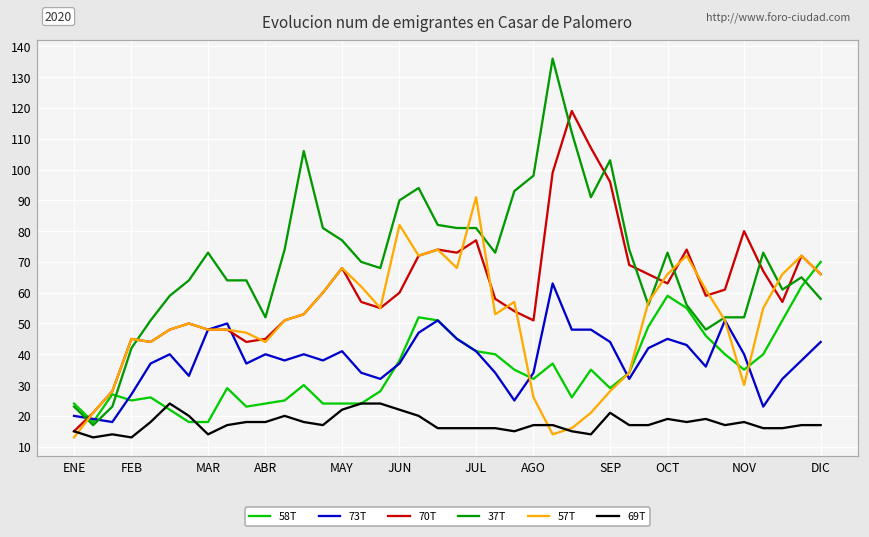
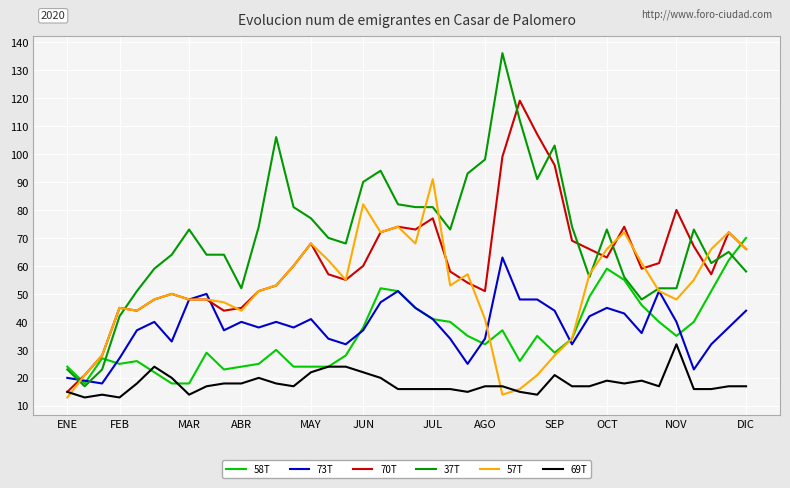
57T, AGO: 26 -> 41
57T, NOV: 30 -> 48
69T, NOV: 18 -> 32
